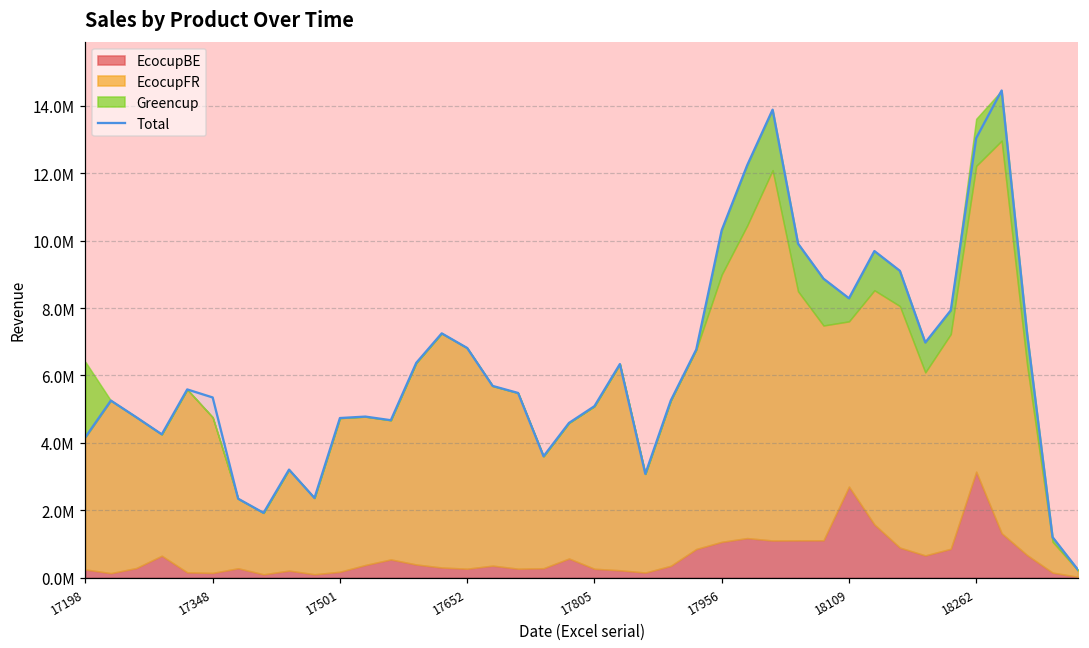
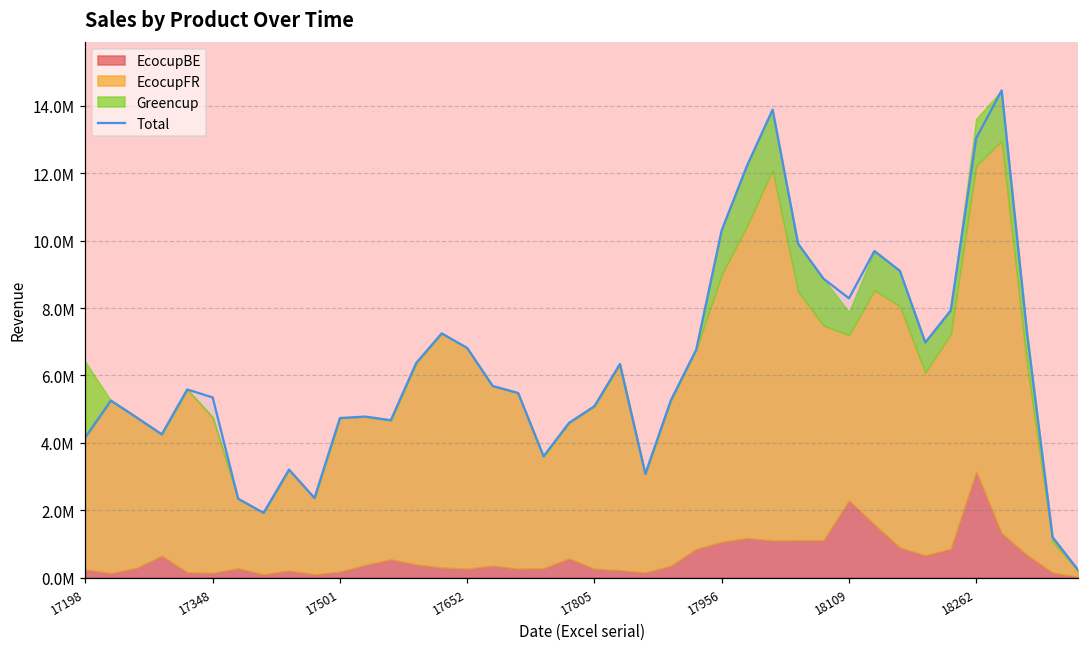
EcocupBE, 18109: 2700000 -> 2300000
